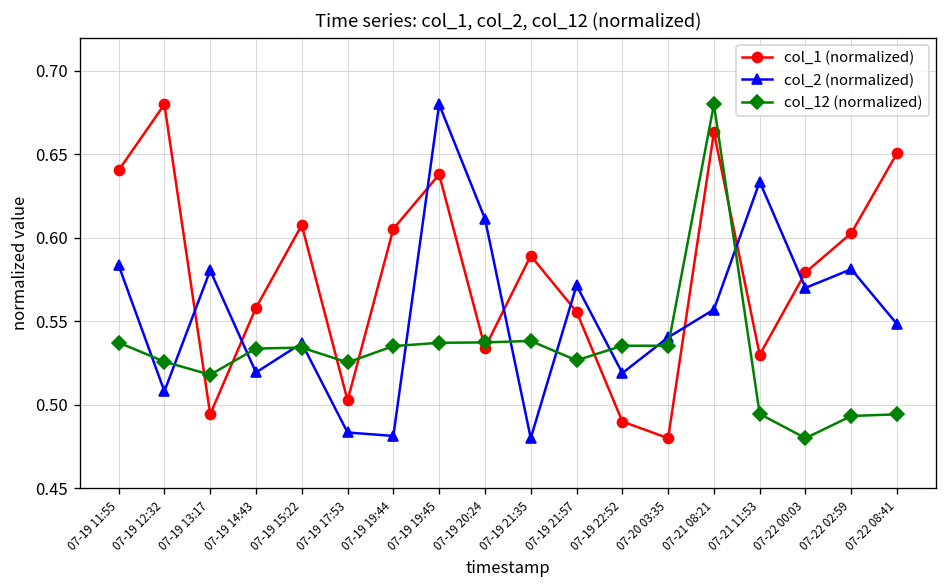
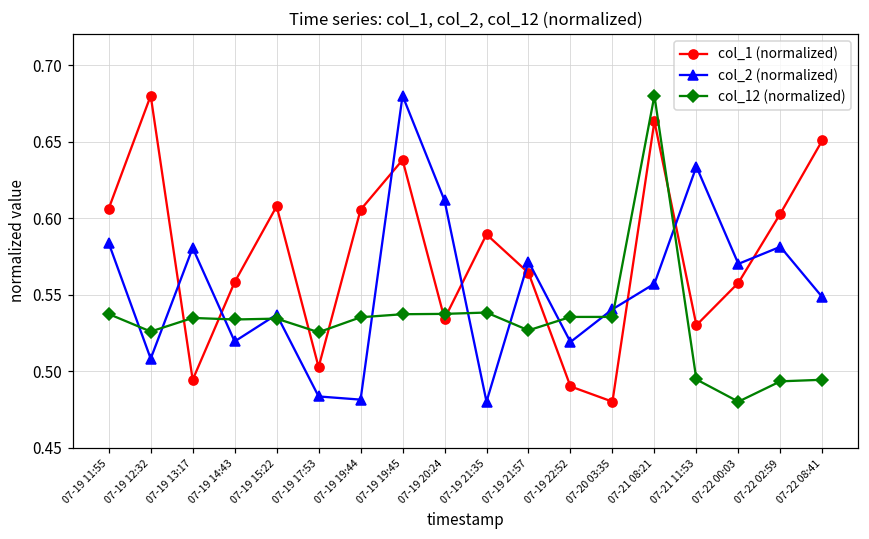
col_1 (normalized), 07-19 11:55: 0.640 -> 0.606
col_12 (normalized), 07-19 13:17: 0.518 -> 0.535
col_1 (normalized), 07-19 21:57: 0.556 -> 0.564
col_1 (normalized), 07-22 00:03: 0.579 -> 0.558
